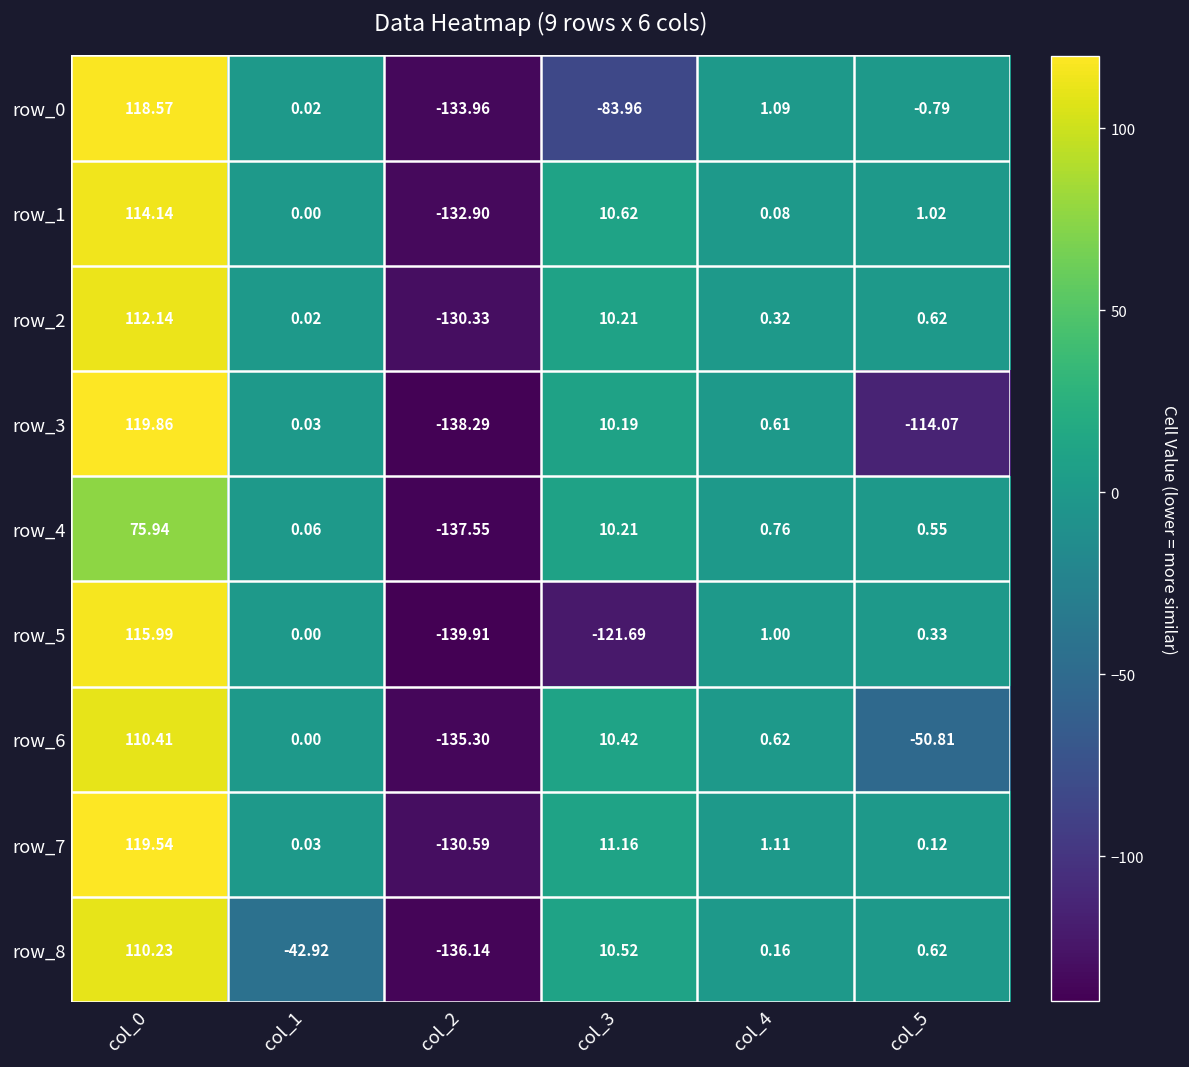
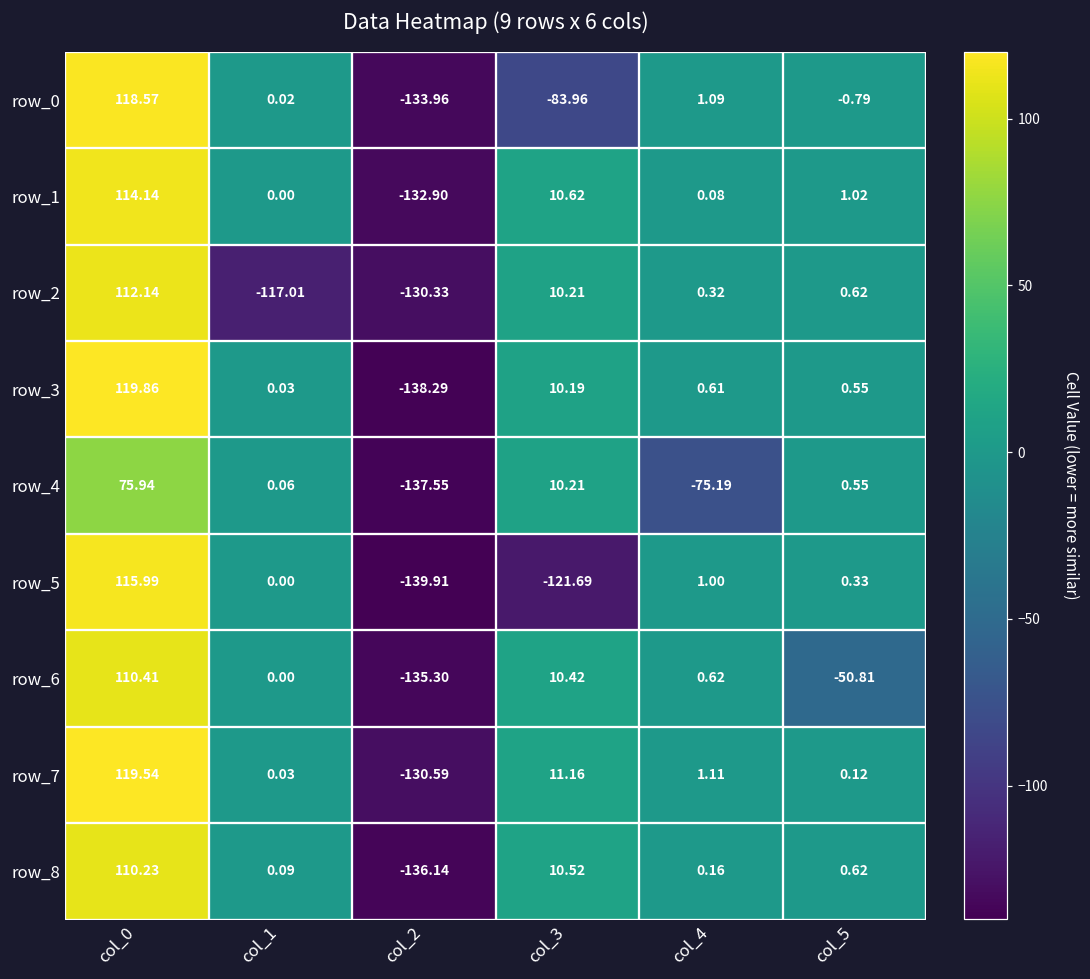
row_2, col_1: 0.02 -> -117.01
row_3, col_5: -114.07 -> 0.55
row_4, col_4: 0.76 -> -75.19
row_8, col_1: -42.92 -> 0.09
